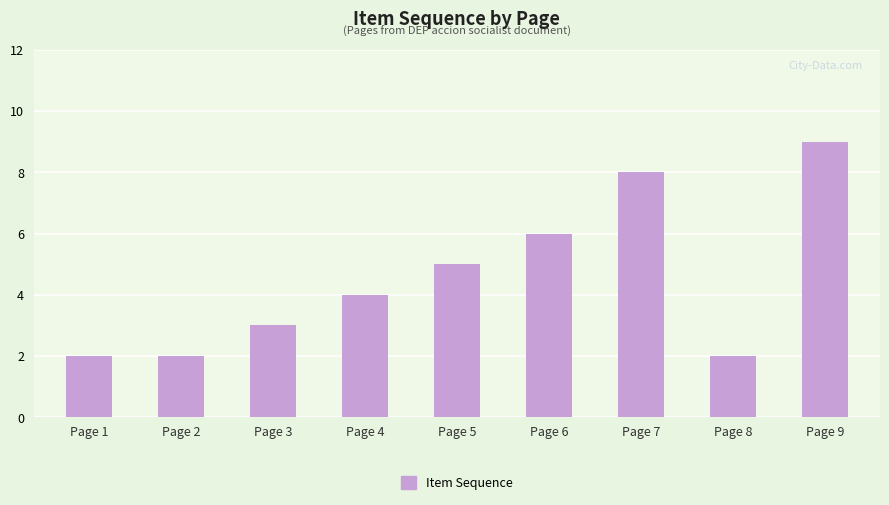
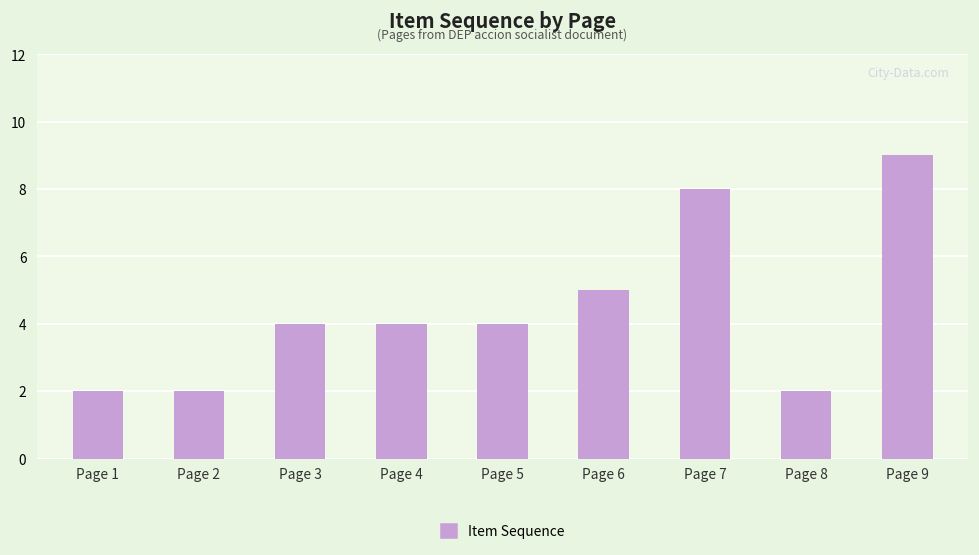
Page 3: 3 -> 4
Page 5: 5 -> 4
Page 6: 6 -> 5
